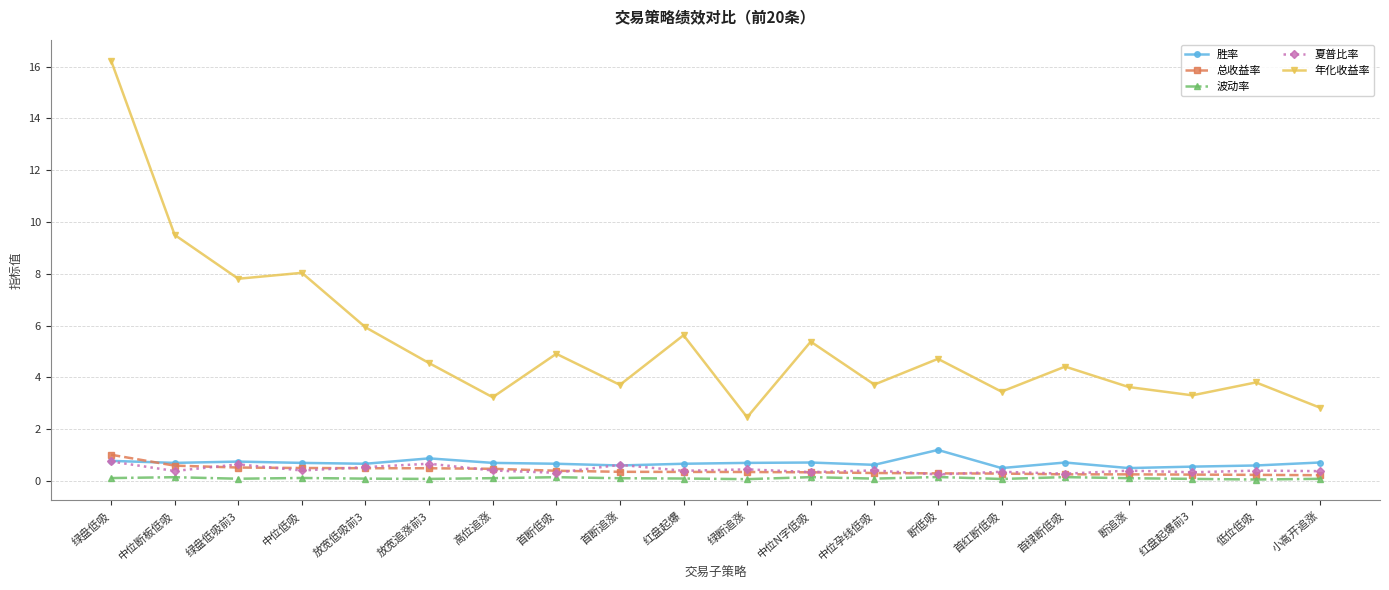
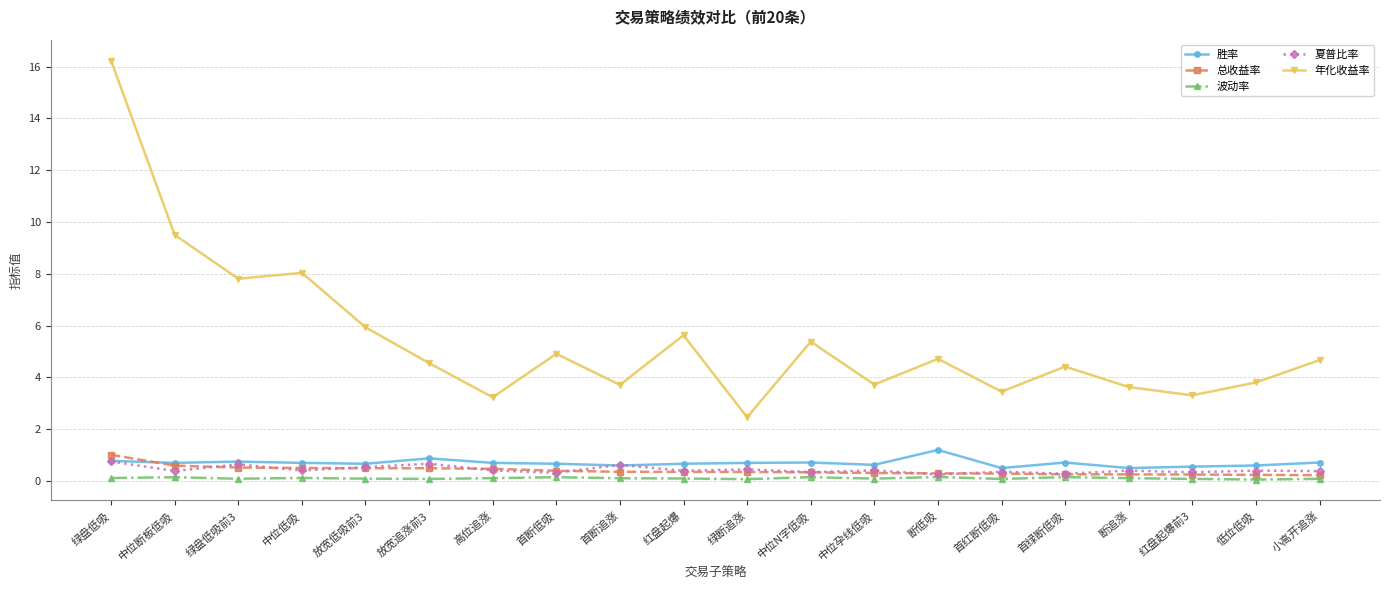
年化收益率, 小高开追涨: 2.8 -> 4.7
